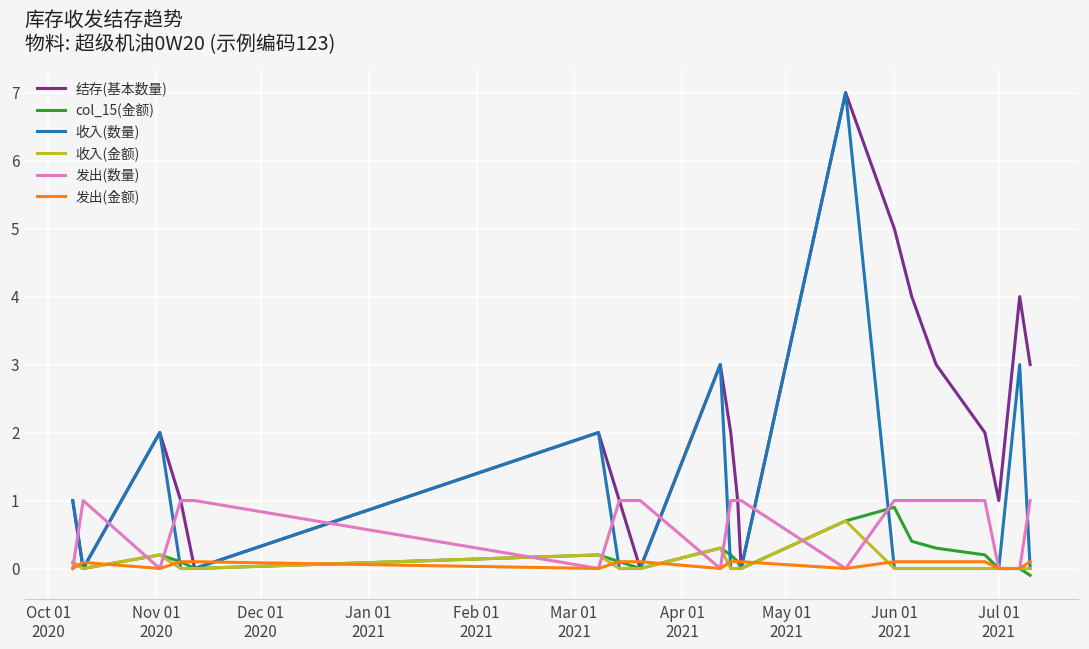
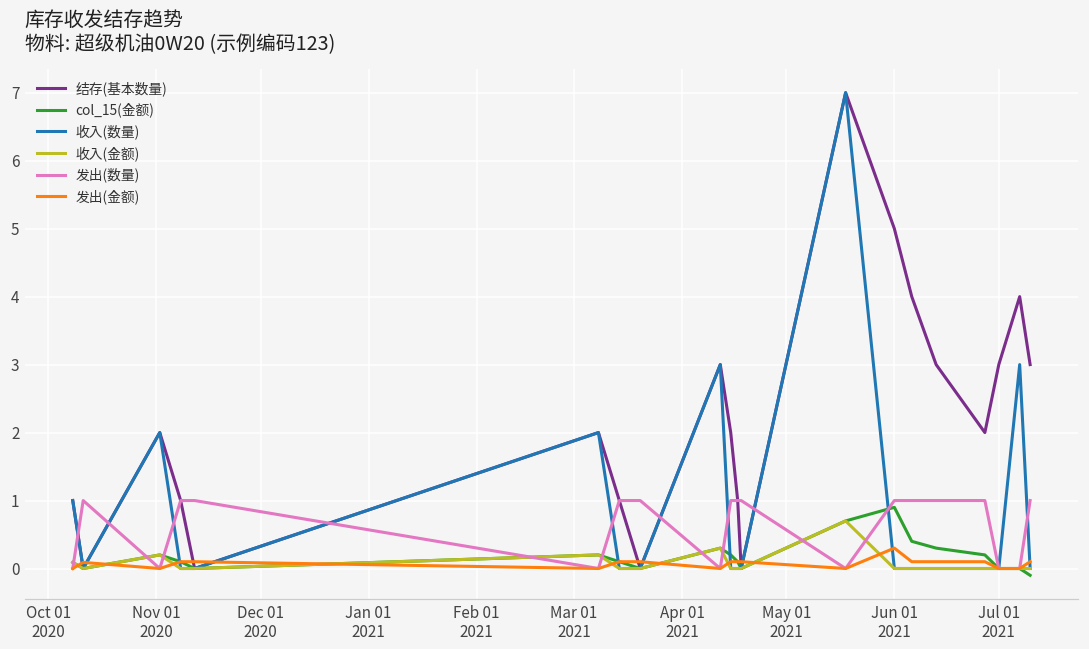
发出(金额), Jun 01 2021: 0.1 -> 0.3
结存(基本数量), Jul 01 2021: 1 -> 3
